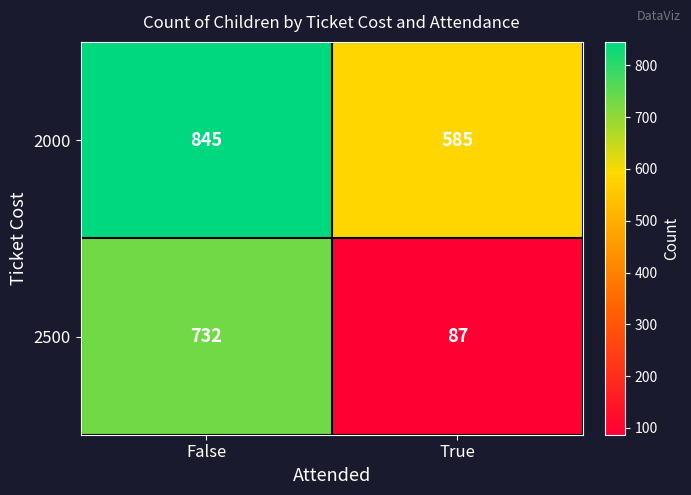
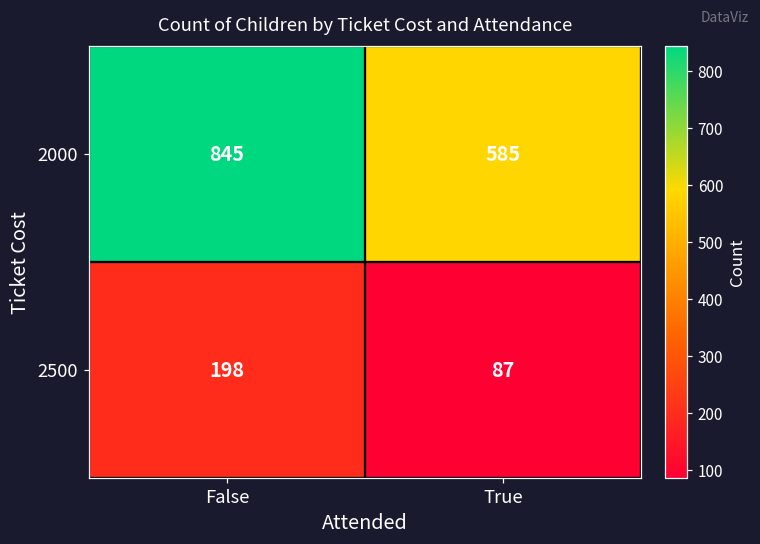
2500, False: 732 -> 198
